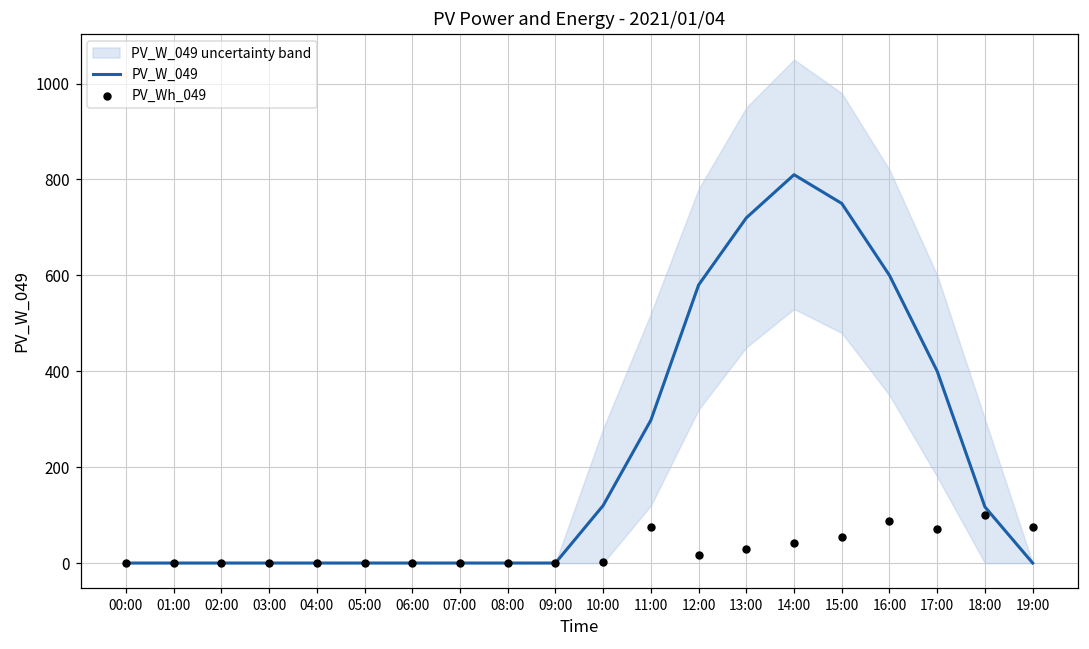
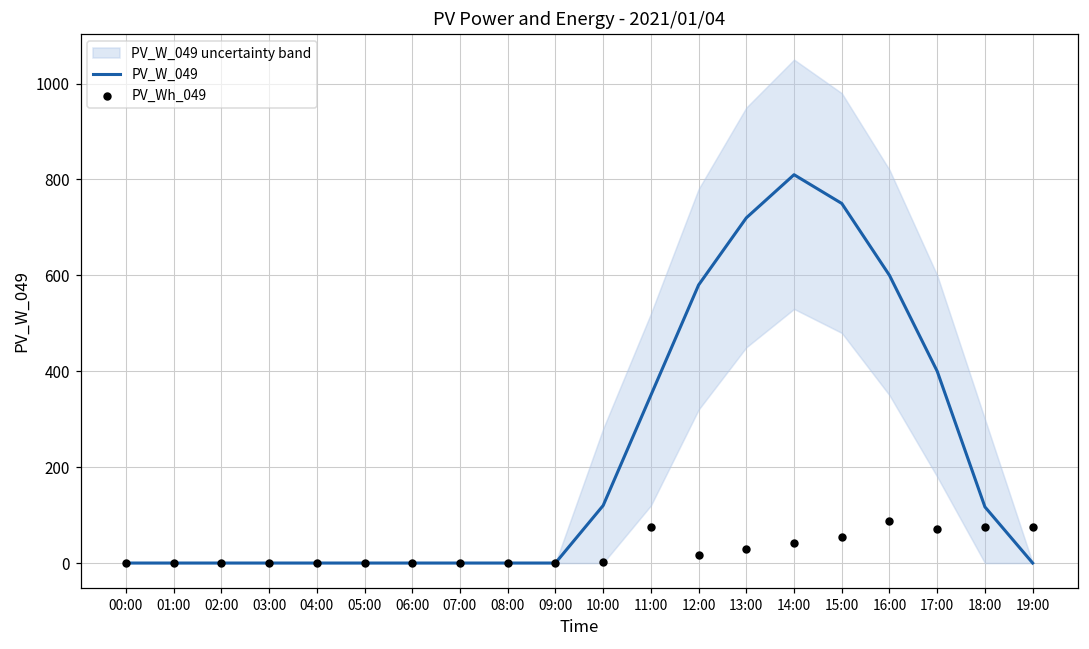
PV_W_049, 11:00: 300 -> 350
PV_Wh_049, 18:00: 100 -> 80
